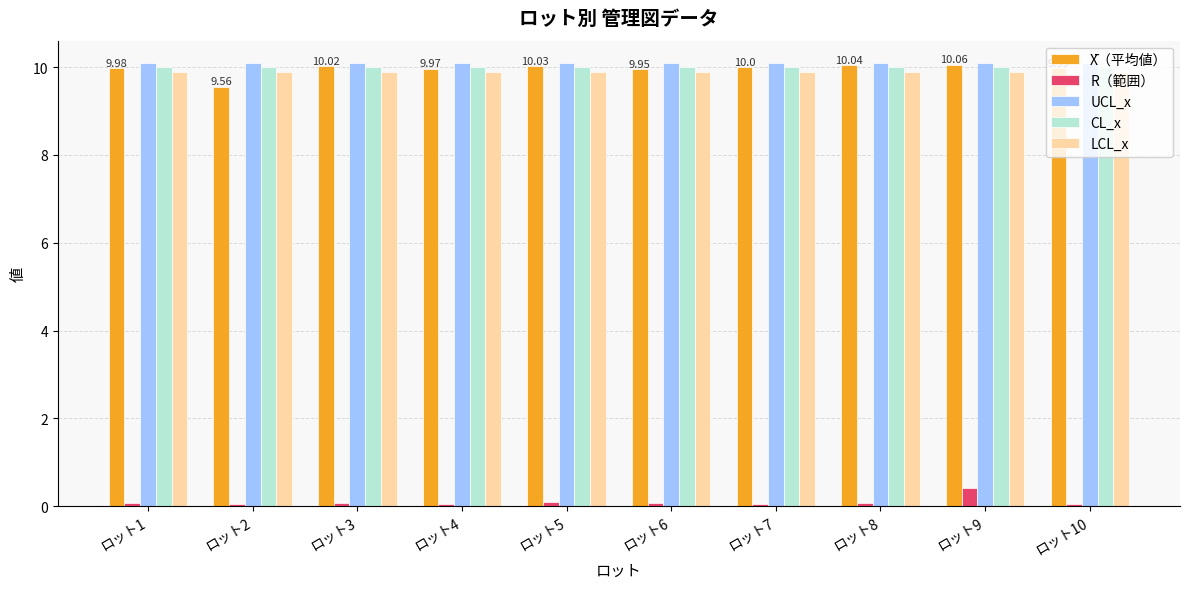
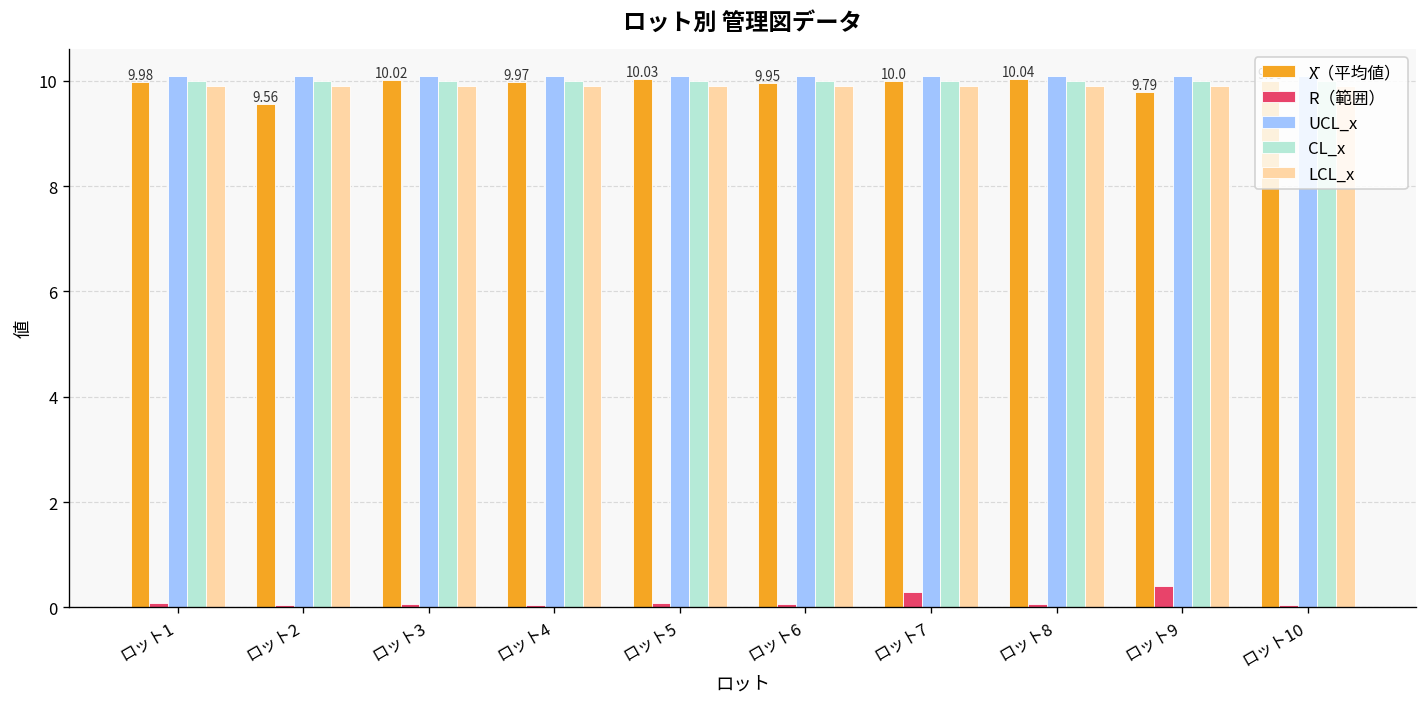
R（範囲）, ロット7: 0.1 -> 0.3
X̄（平均値）, ロット9: 10.06 -> 9.79
